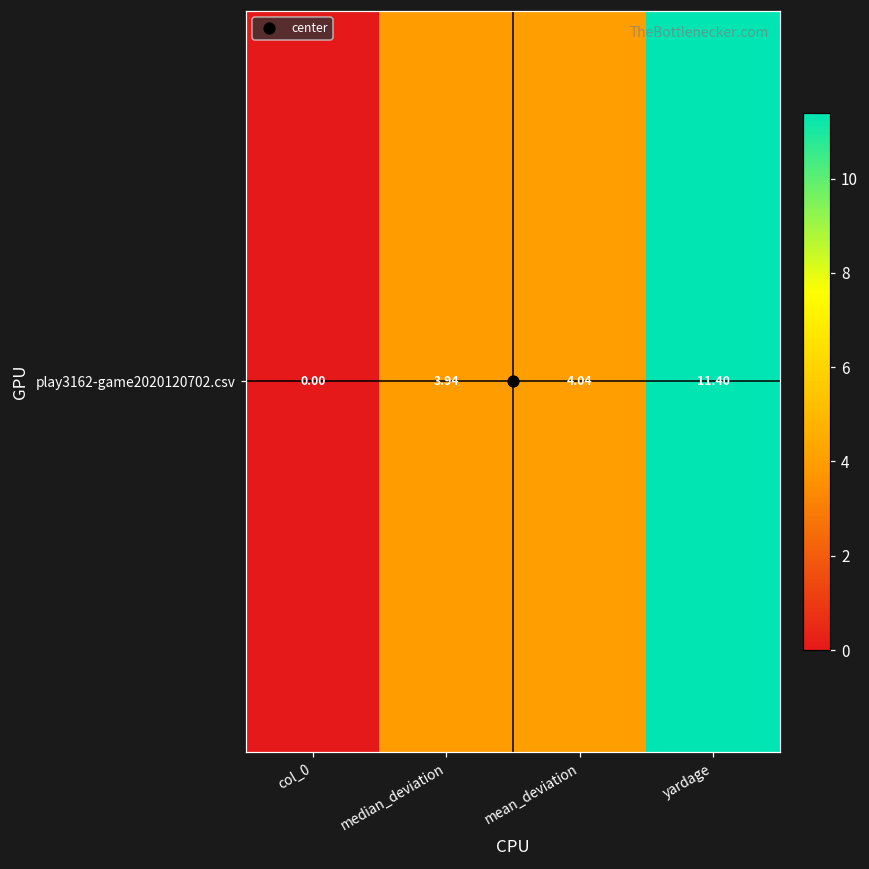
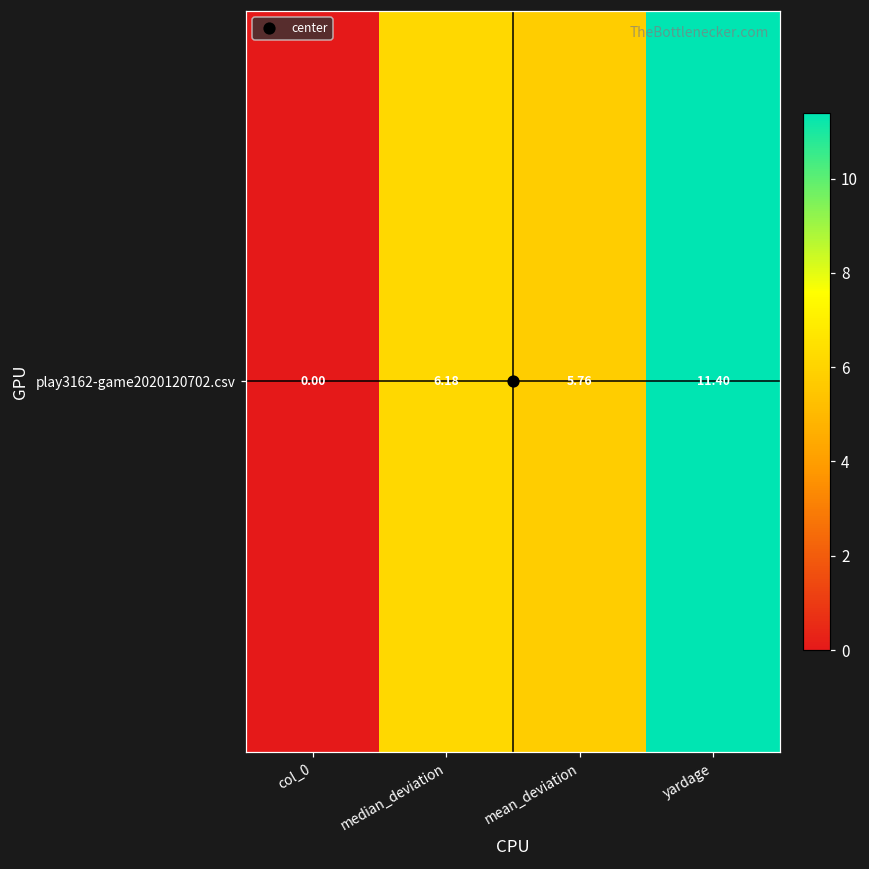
play3162-game2020120702.csv, median_deviation: 3.94 -> 6.18
play3162-game2020120702.csv, mean_deviation: 4.04 -> 5.76
